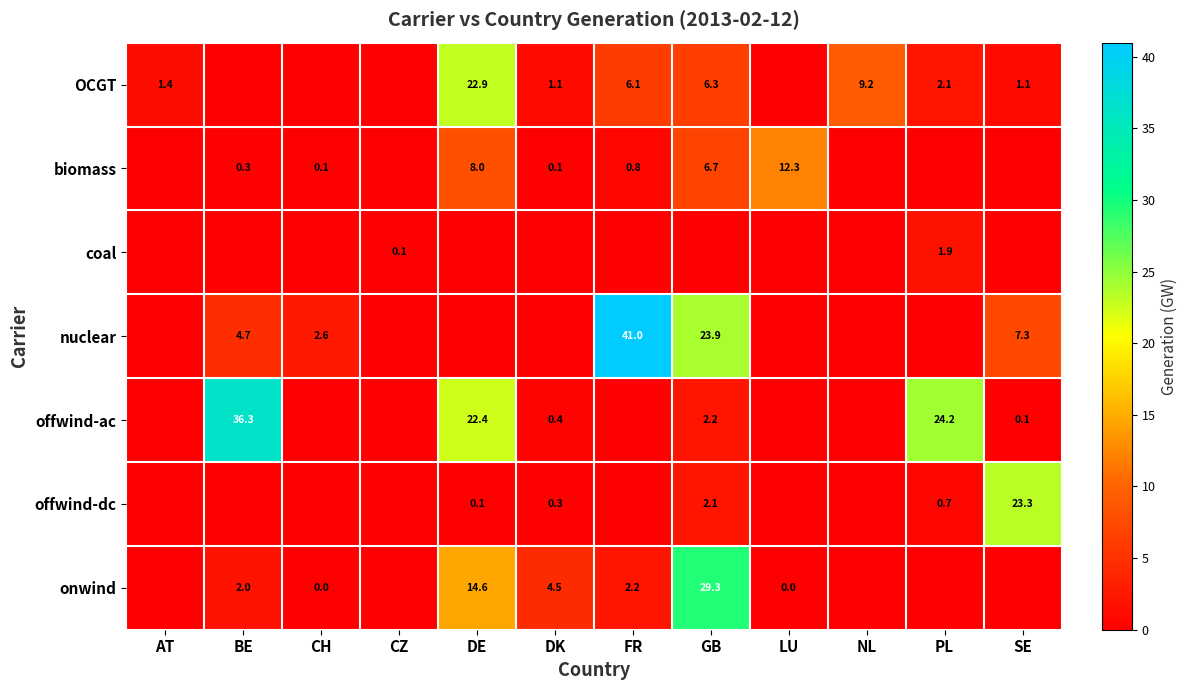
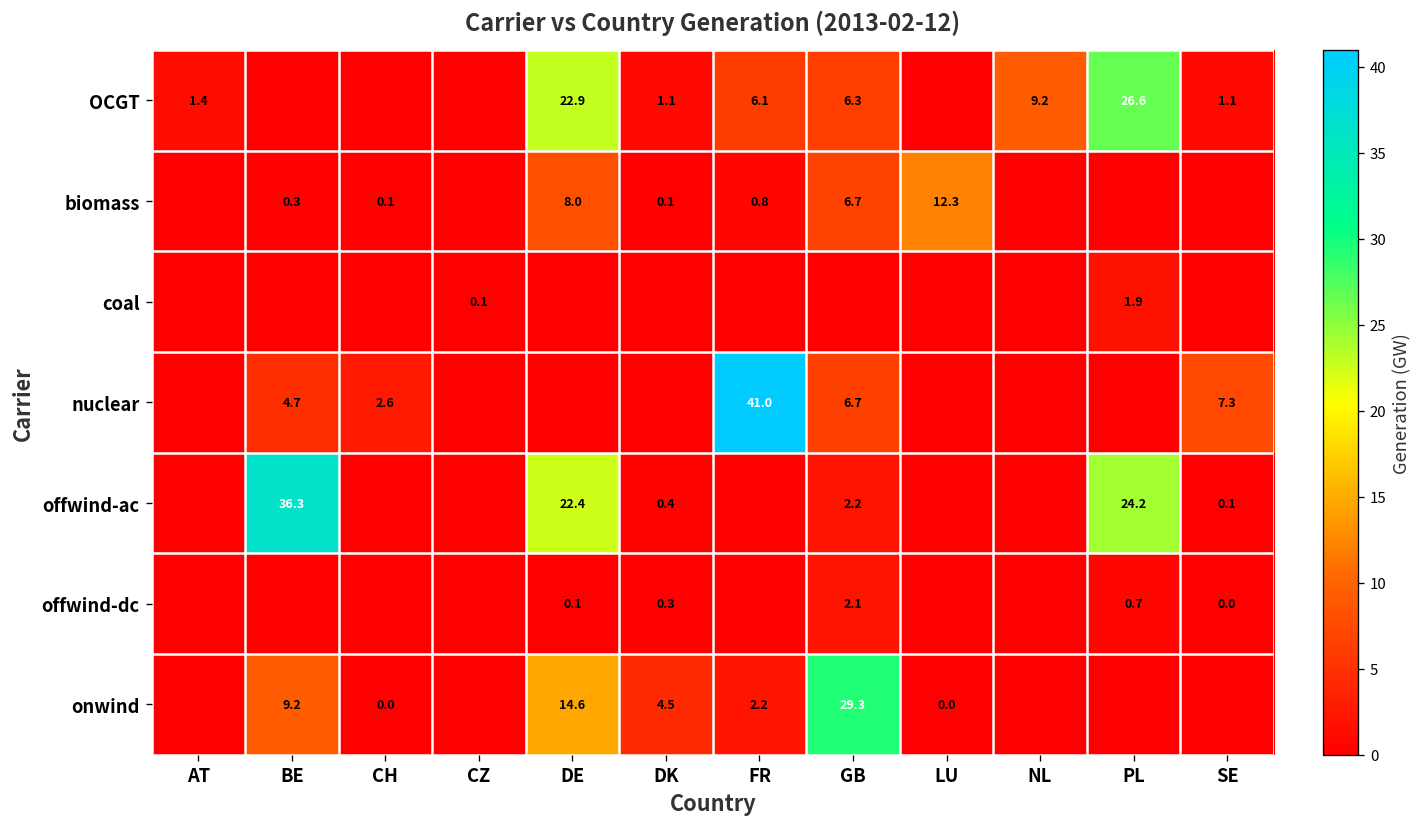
OCGT, PL: 2.1 -> 26.6
nuclear, GB: 23.9 -> 6.7
offwind-dc, SE: 23.3 -> 0.0
onwind, BE: 2.0 -> 9.2
